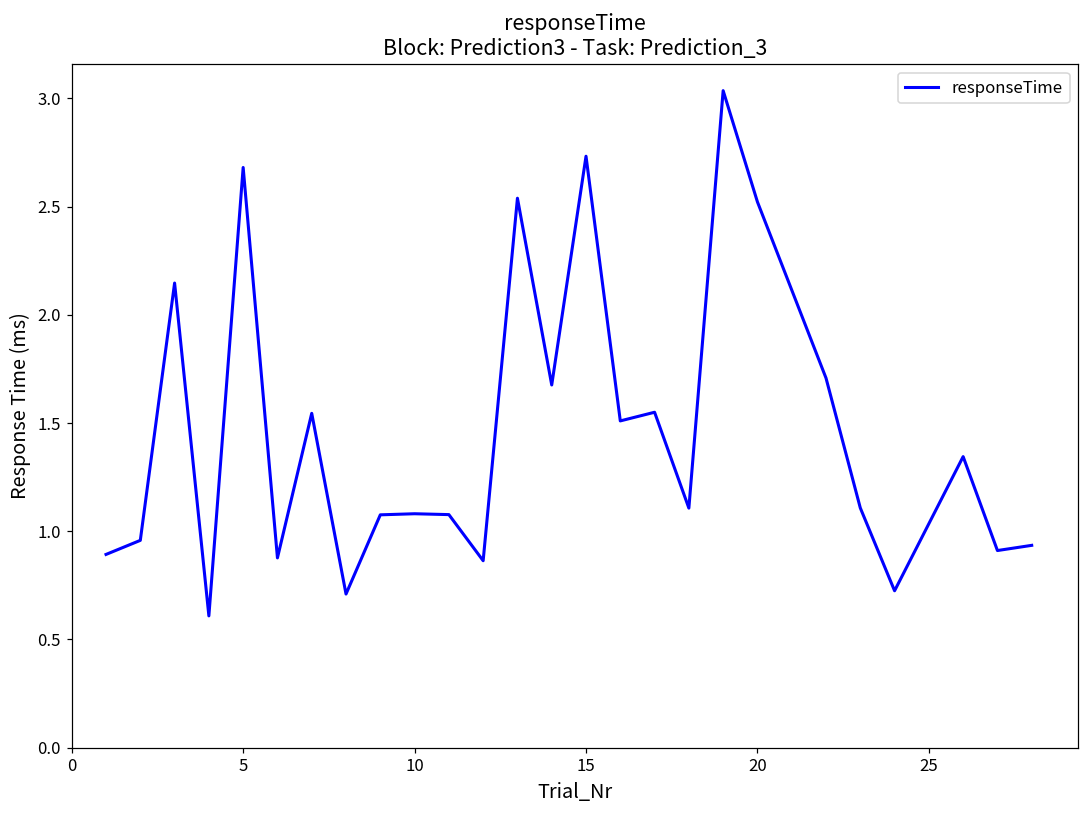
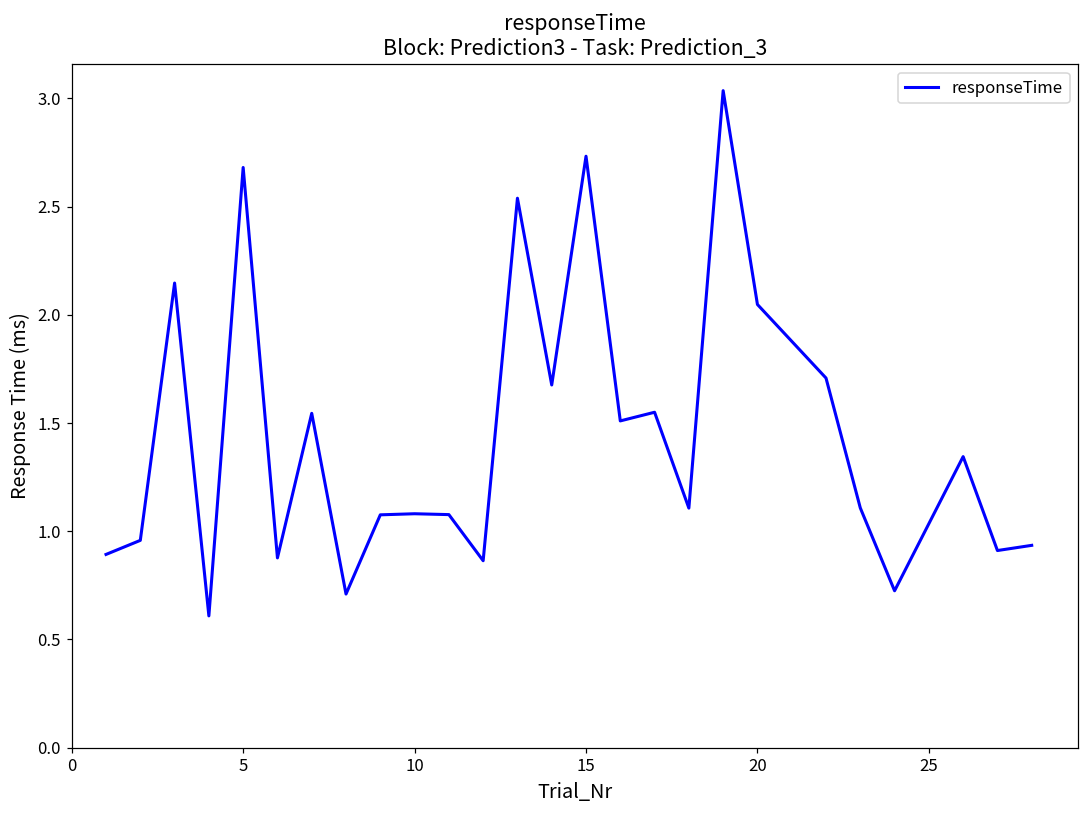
20: 2.52 -> 2.05
